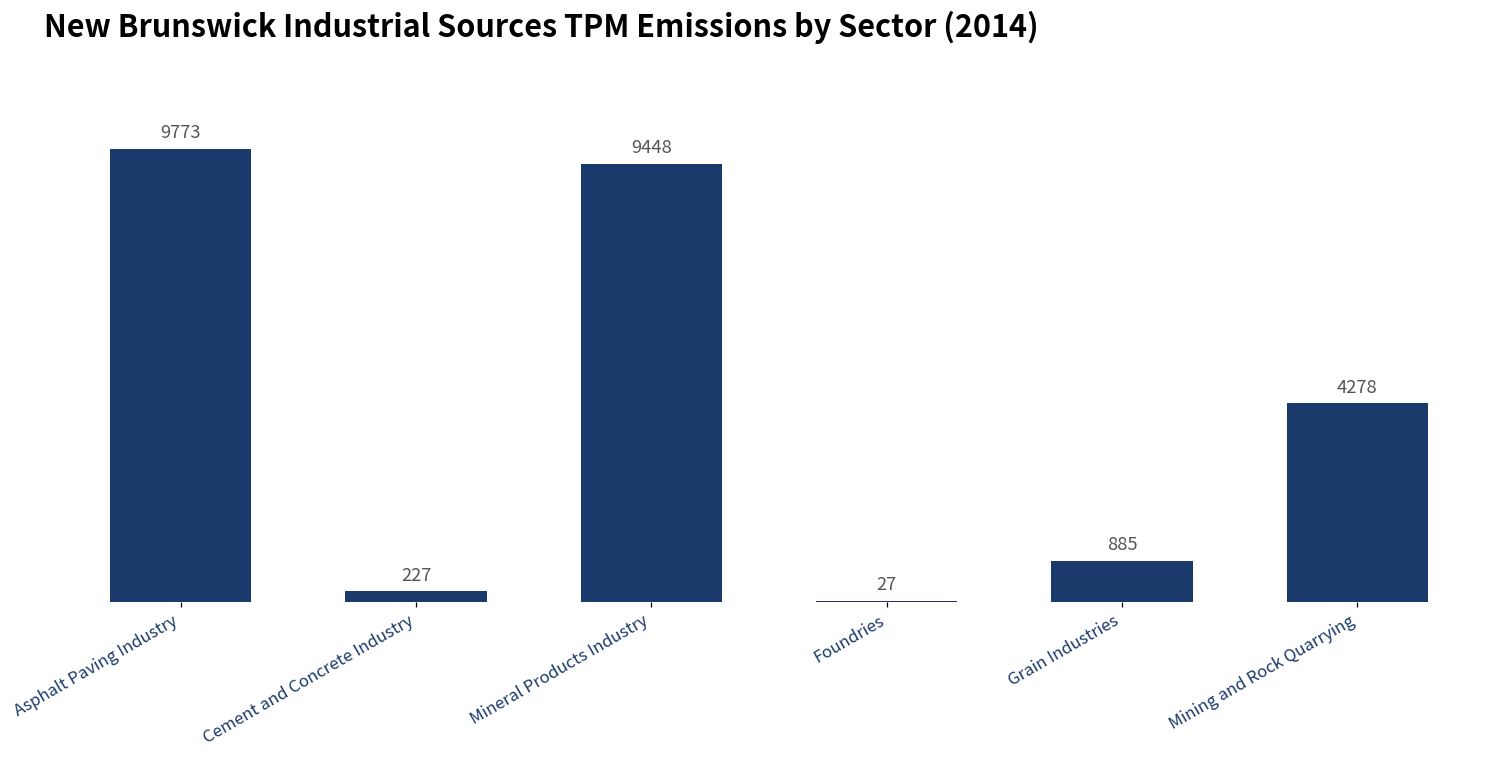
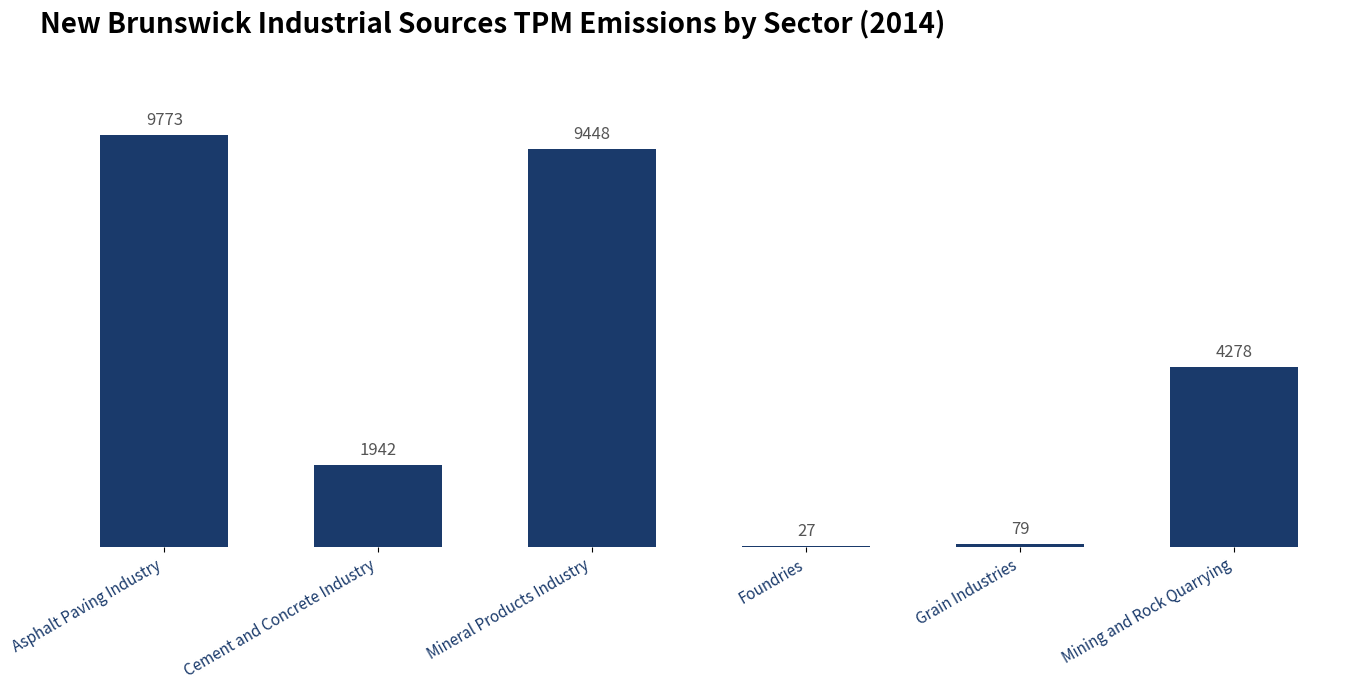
Cement and Concrete Industry: 227 -> 1942
Grain Industries: 885 -> 79
